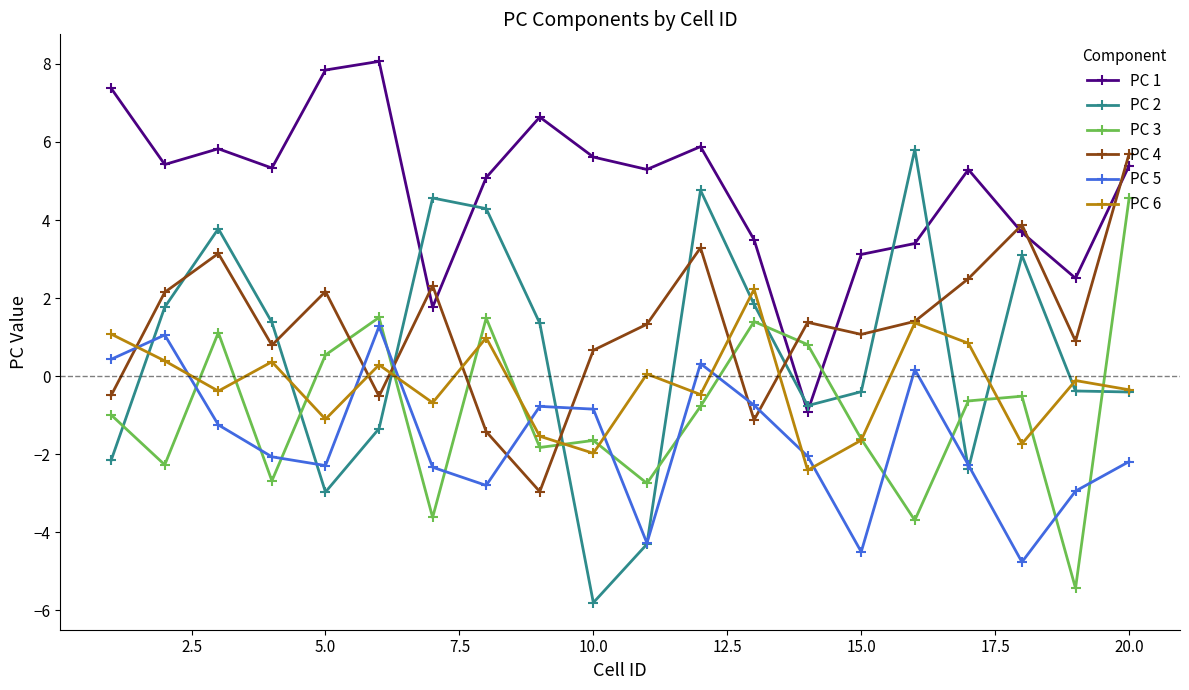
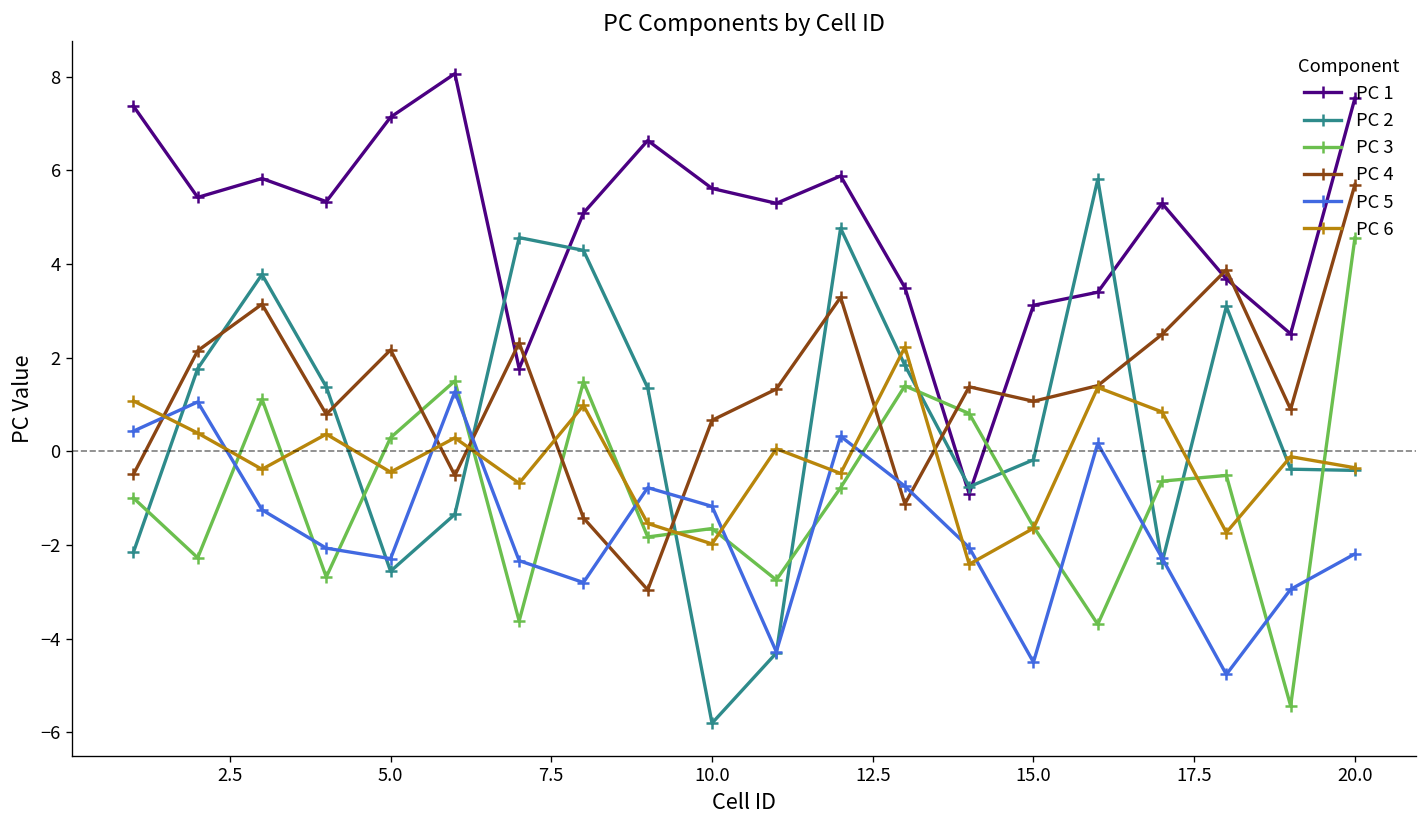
PC 1, 5.0: 7.8 -> 7.1
PC 2, 5.0: -3.0 -> -2.6
PC 3, 5.0: 0.5 -> 0.3
PC 6, 5.0: -1.1 -> -0.4
PC 5, 10.0: -0.8 -> -1.2
PC 2, 15.0: -0.4 -> -0.2
PC 1, 20.0: 5.4 -> 7.5
